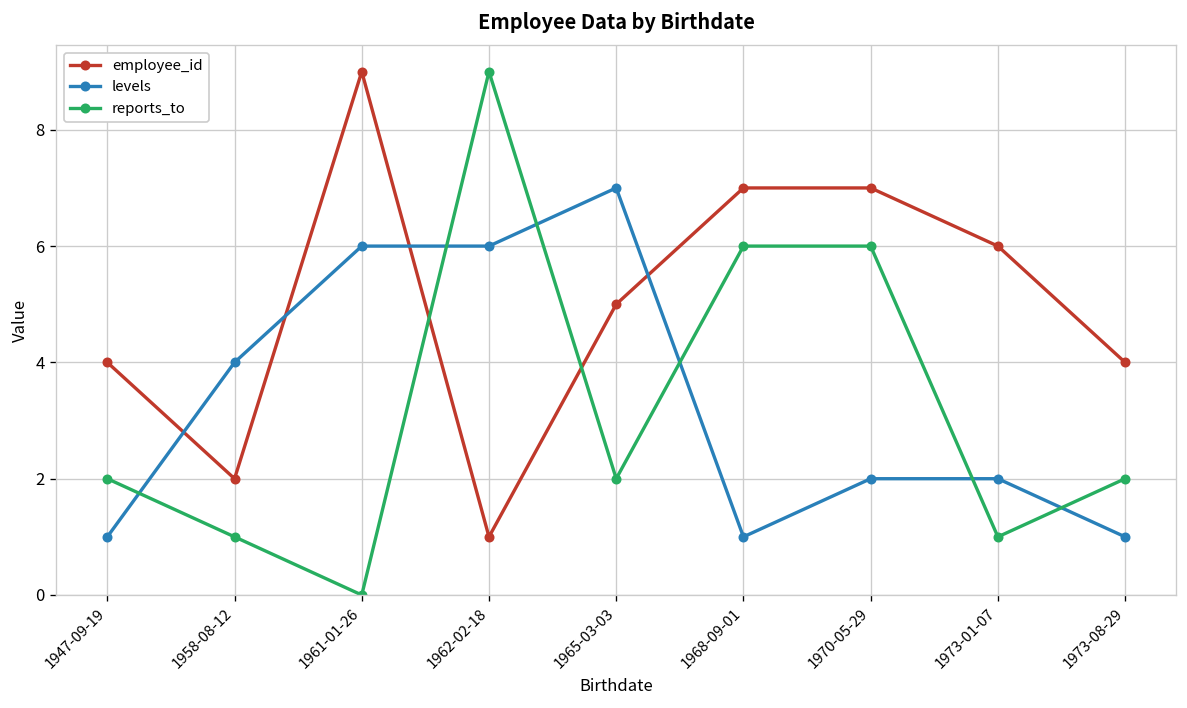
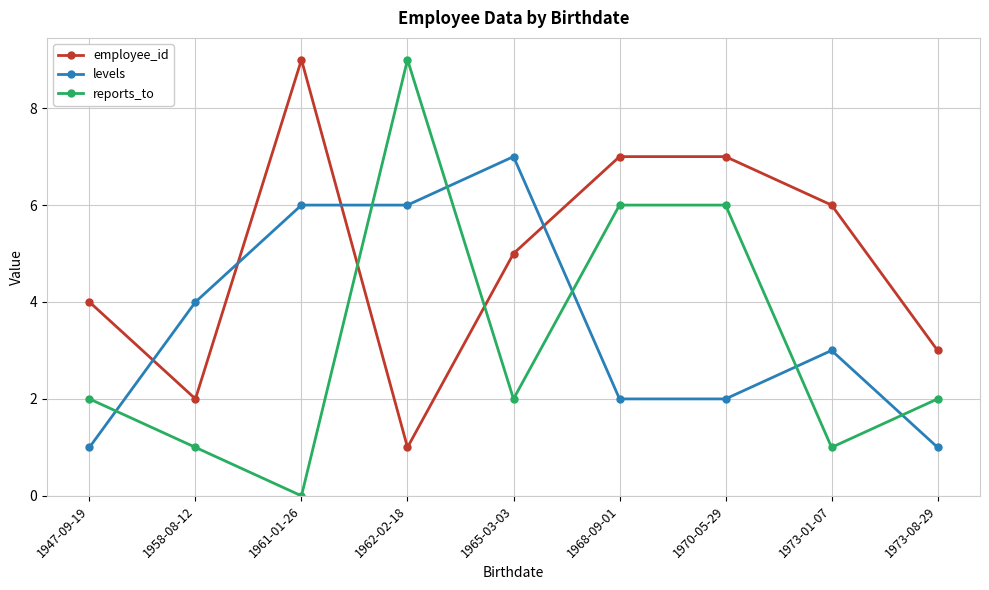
levels, 1968-09-01: 1 -> 2
levels, 1973-01-07: 2 -> 3
employee_id, 1973-08-29: 4 -> 3
